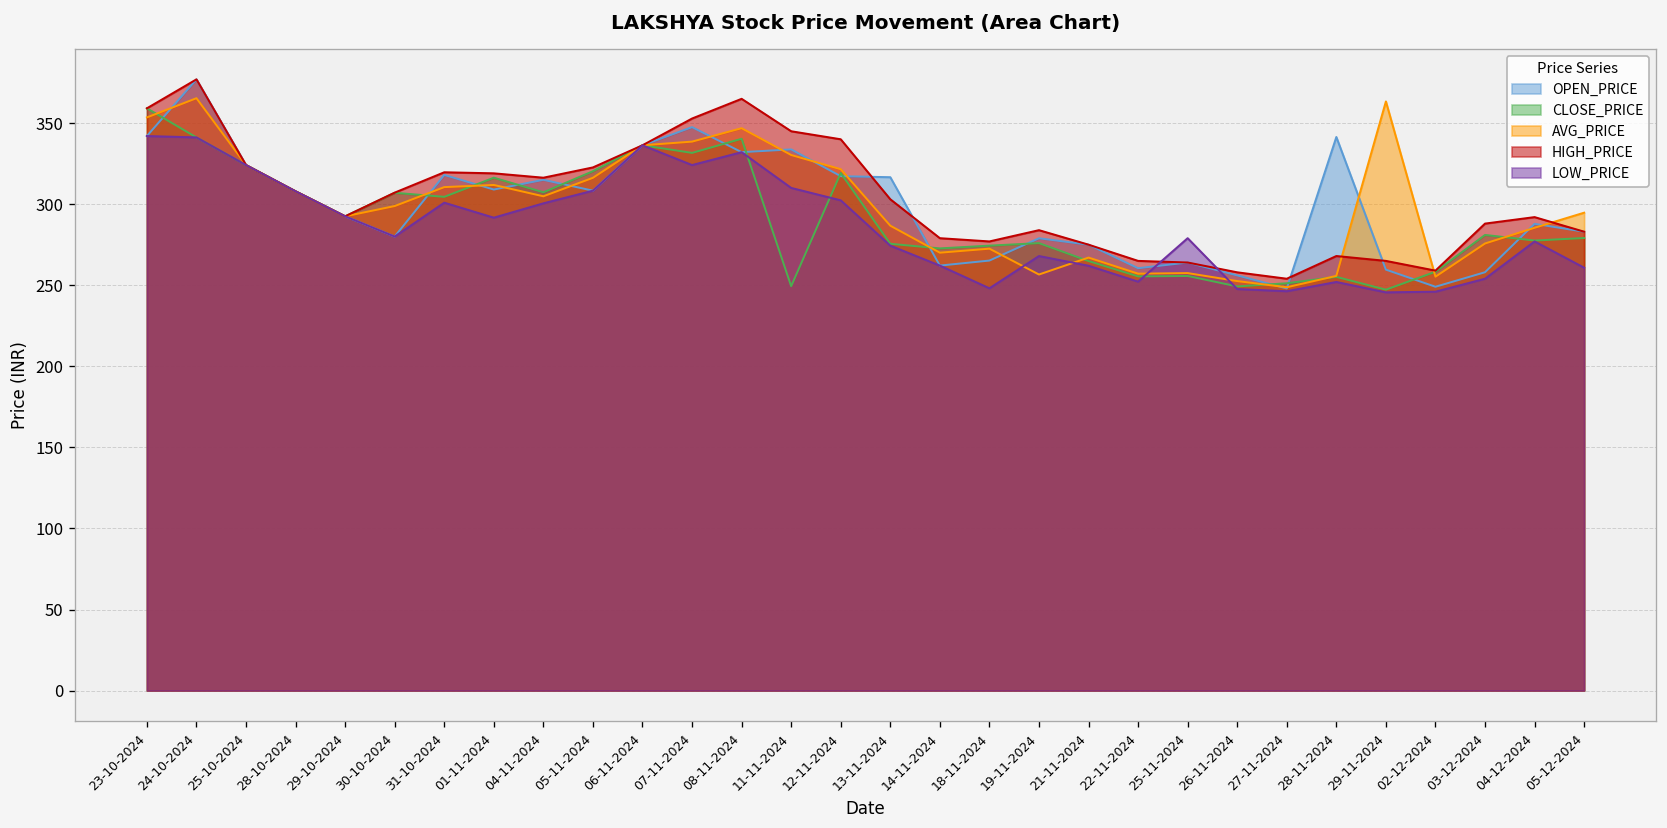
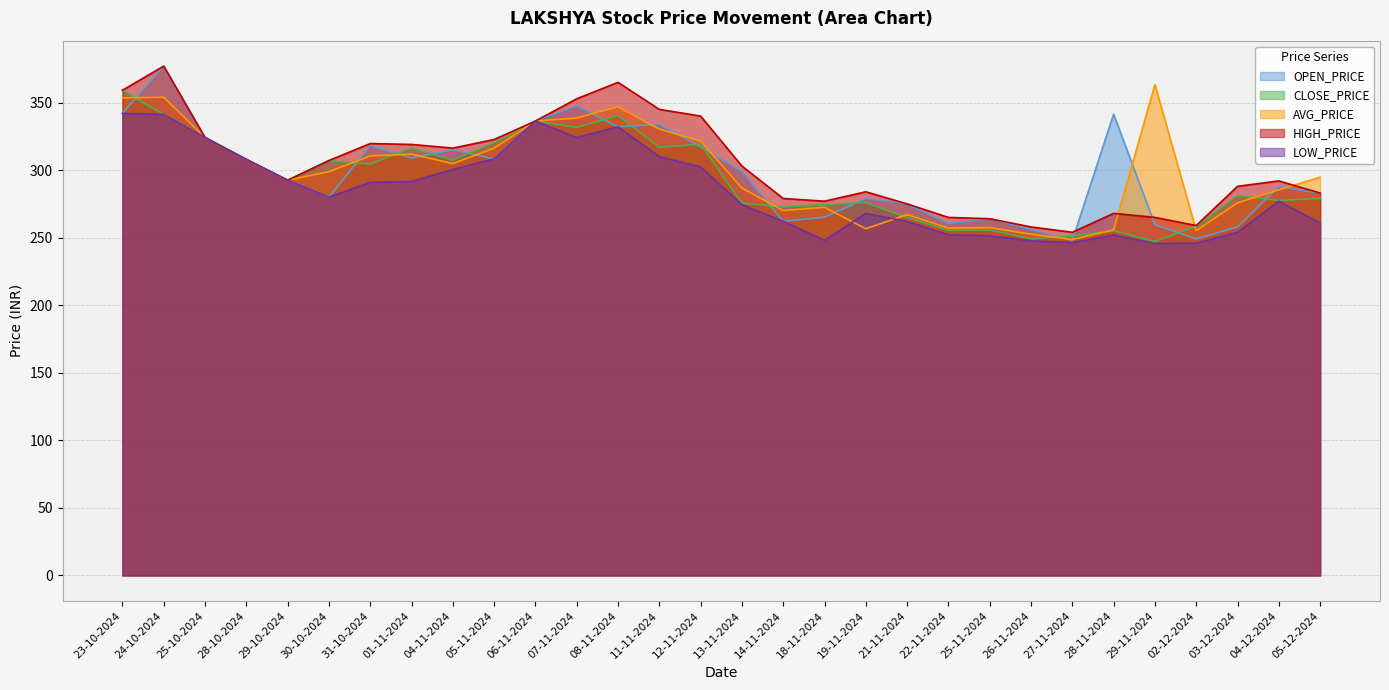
AVG_PRICE, 24-10-2024: 365 -> 354
LOW_PRICE, 31-10-2024: 301 -> 291
CLOSE_PRICE, 11-11-2024: 249 -> 317
OPEN_PRICE, 13-11-2024: 317 -> 299
LOW_PRICE, 25-11-2024: 279 -> 251
